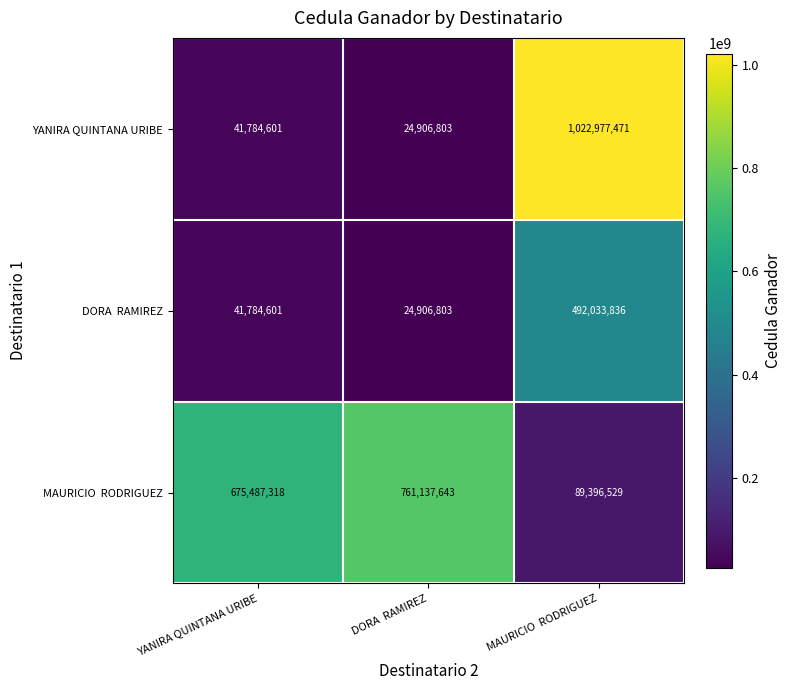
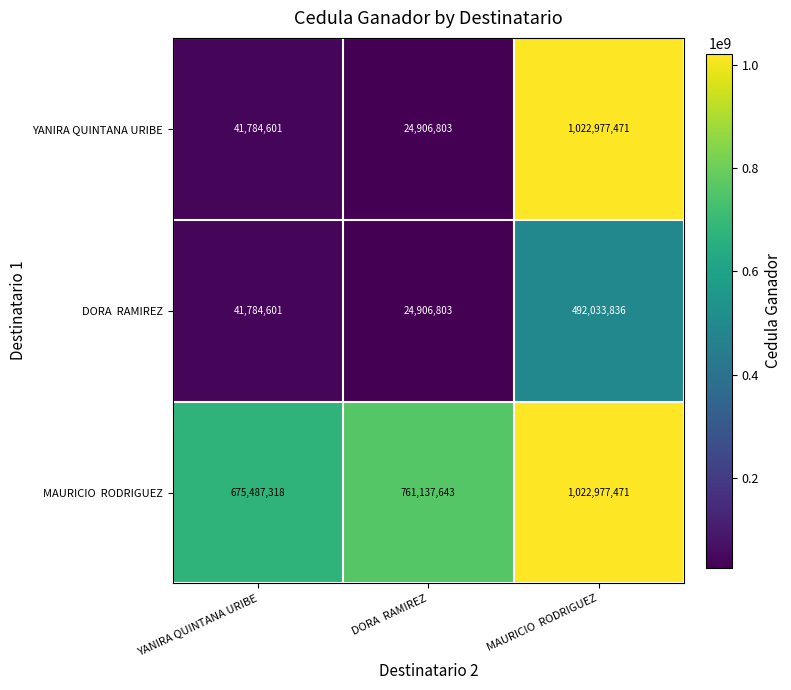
MAURICIO RODRIGUEZ, MAURICIO RODRIGUEZ: 89,396,529 -> 1,022,977,471
